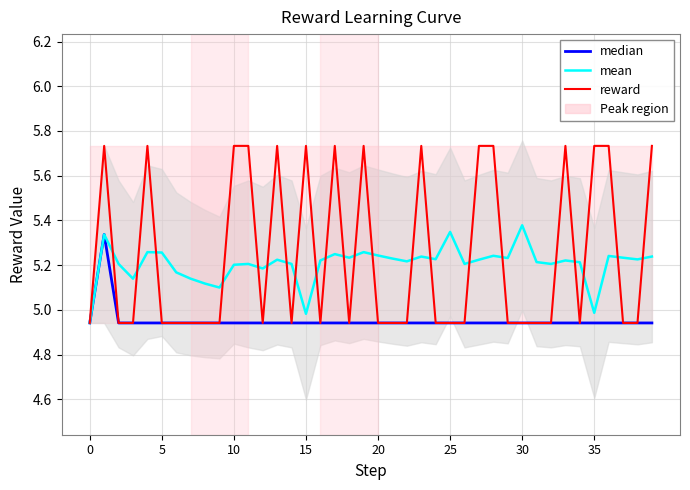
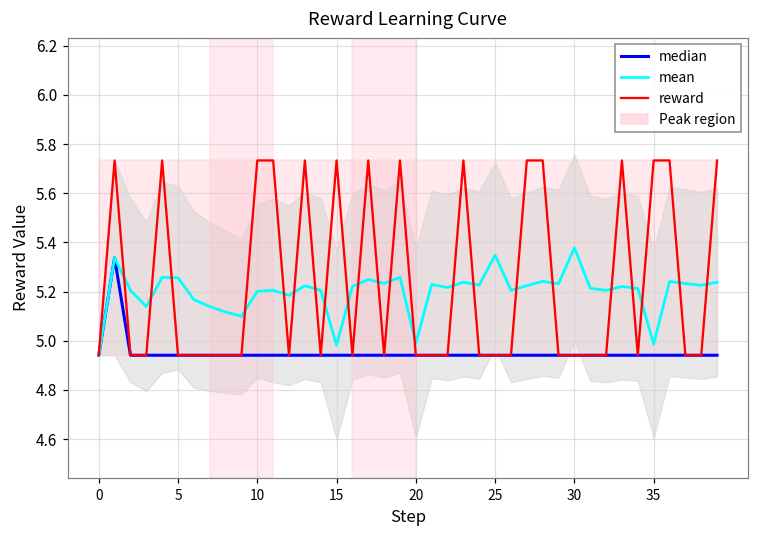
mean, 20: 5.24 -> 4.99
